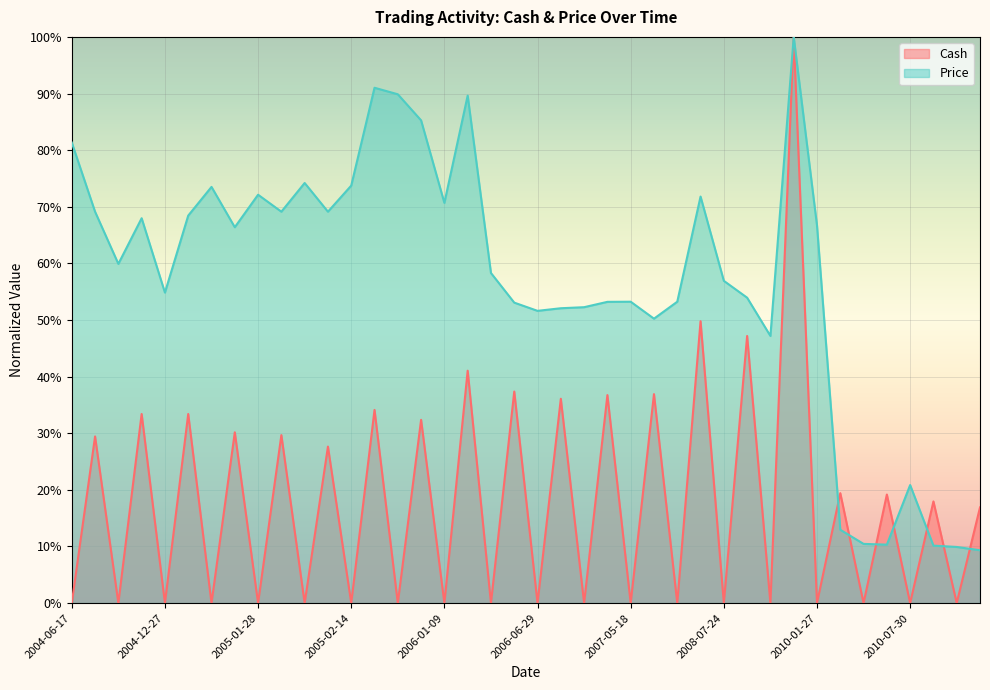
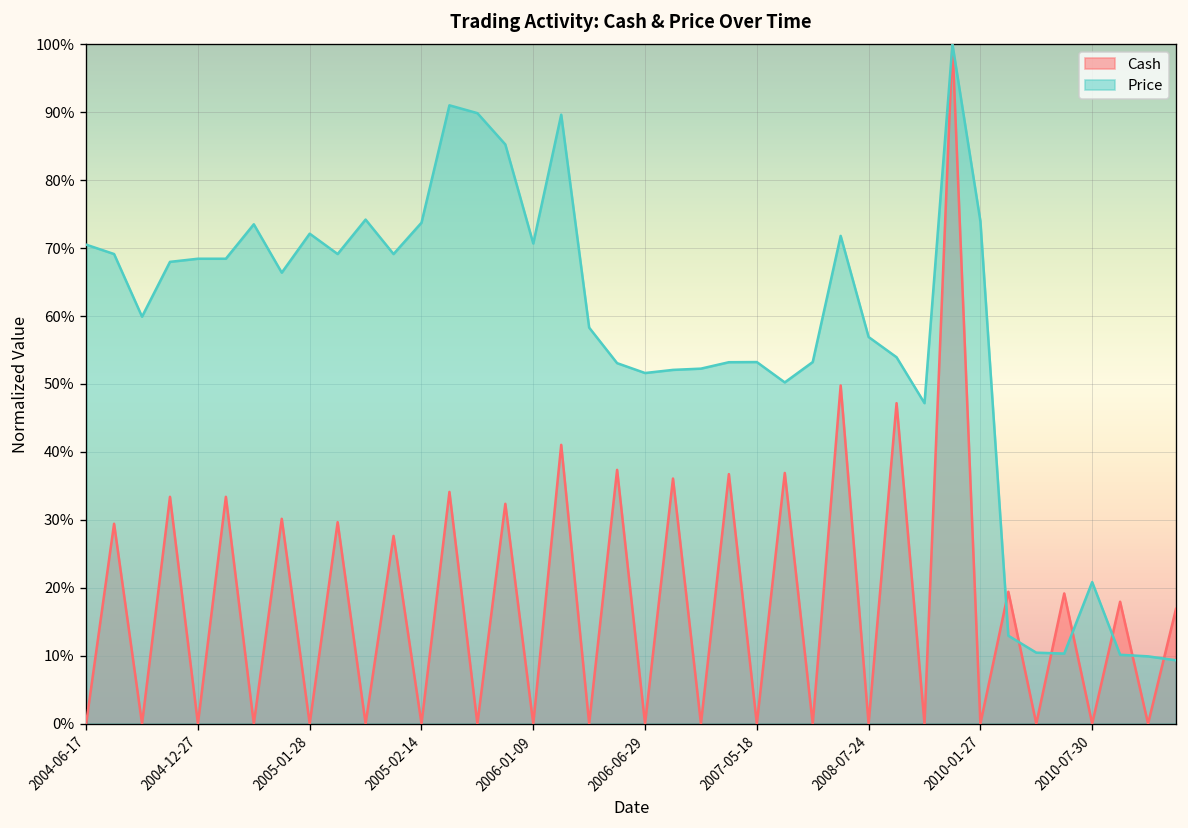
Price, 2004-06-17: 81% -> 71%
Price, 2004-12-27: 55% -> 68%
Price, 2010-01-27: 67% -> 74%
